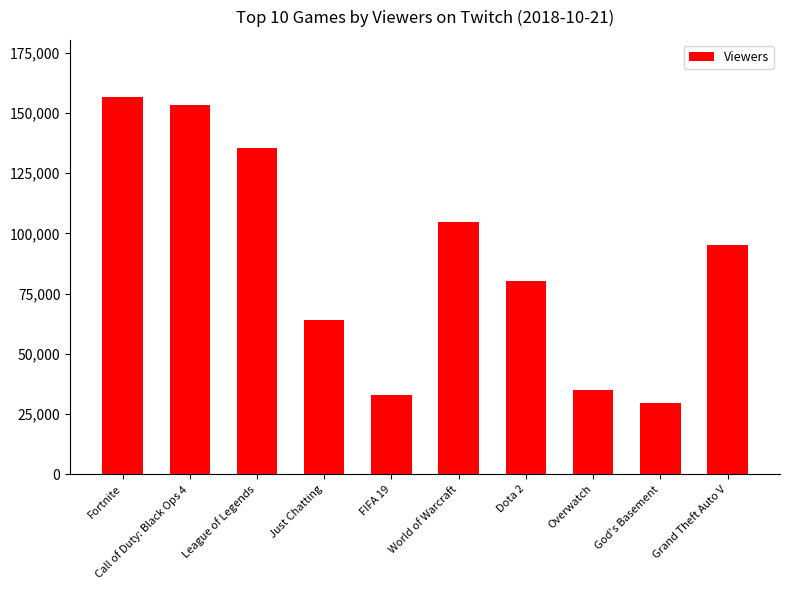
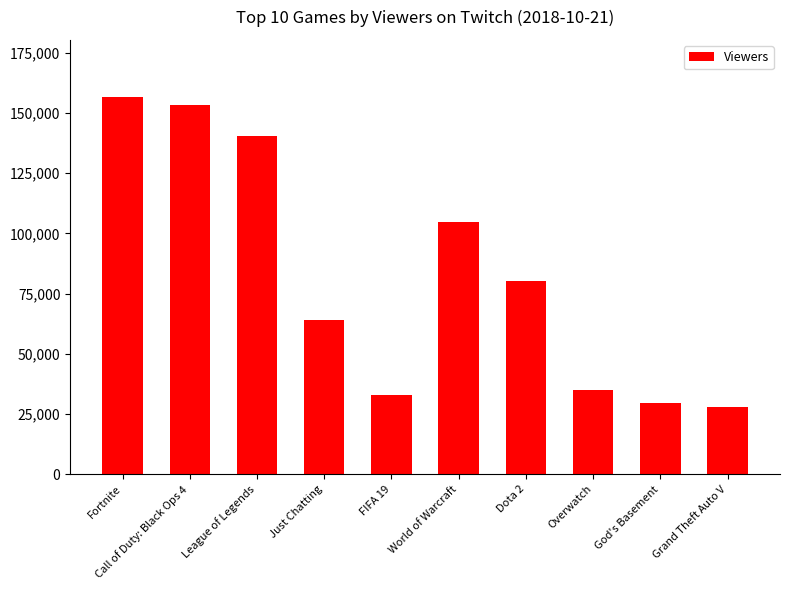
League of Legends: 135,000 -> 140,000
Grand Theft Auto V: 95,000 -> 28,000
